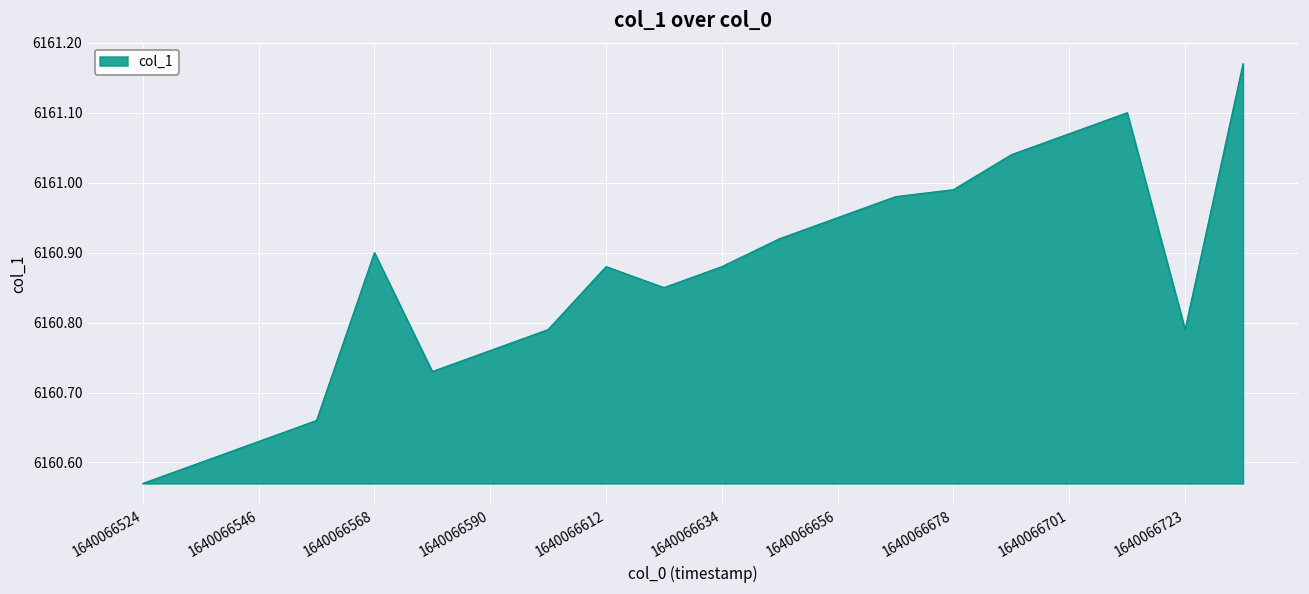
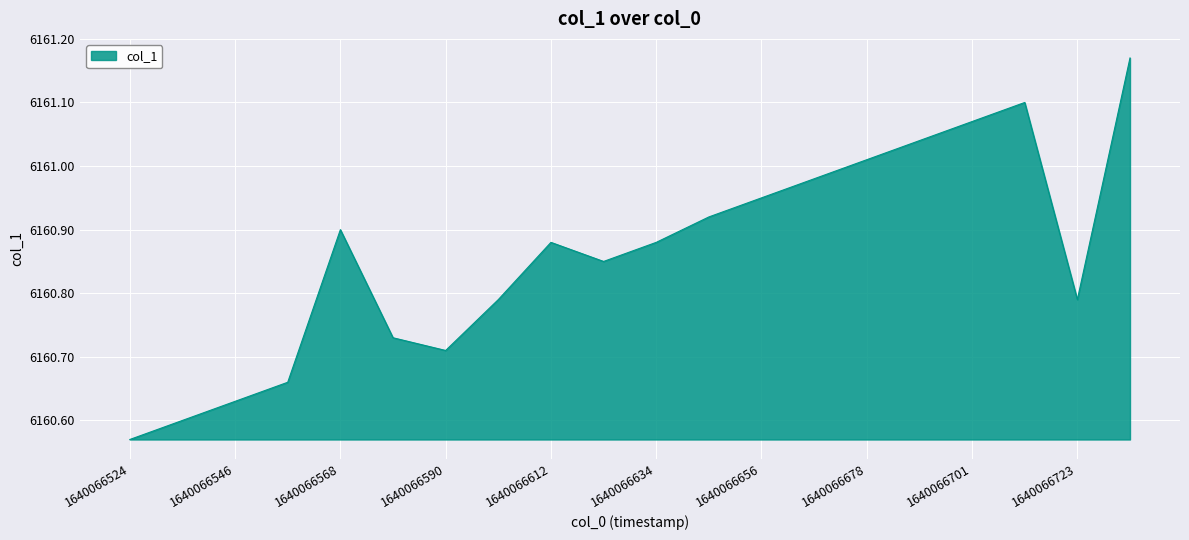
1640066590: 6160.76 -> 6160.71
1640066678: 6160.99 -> 6161.01
